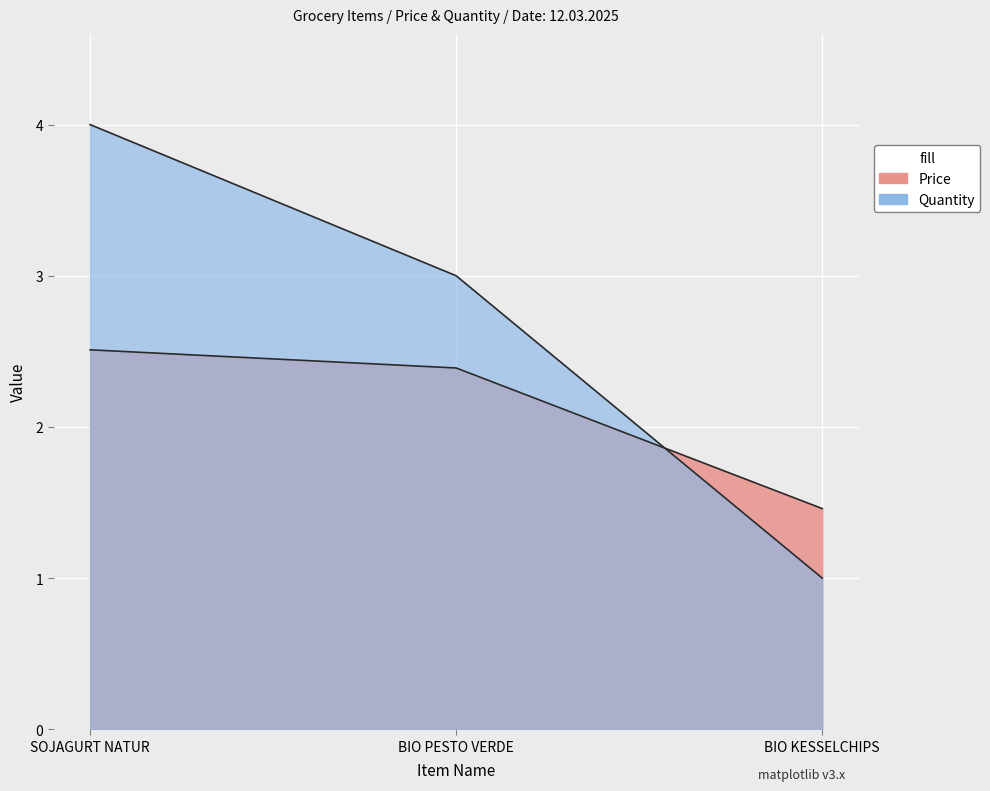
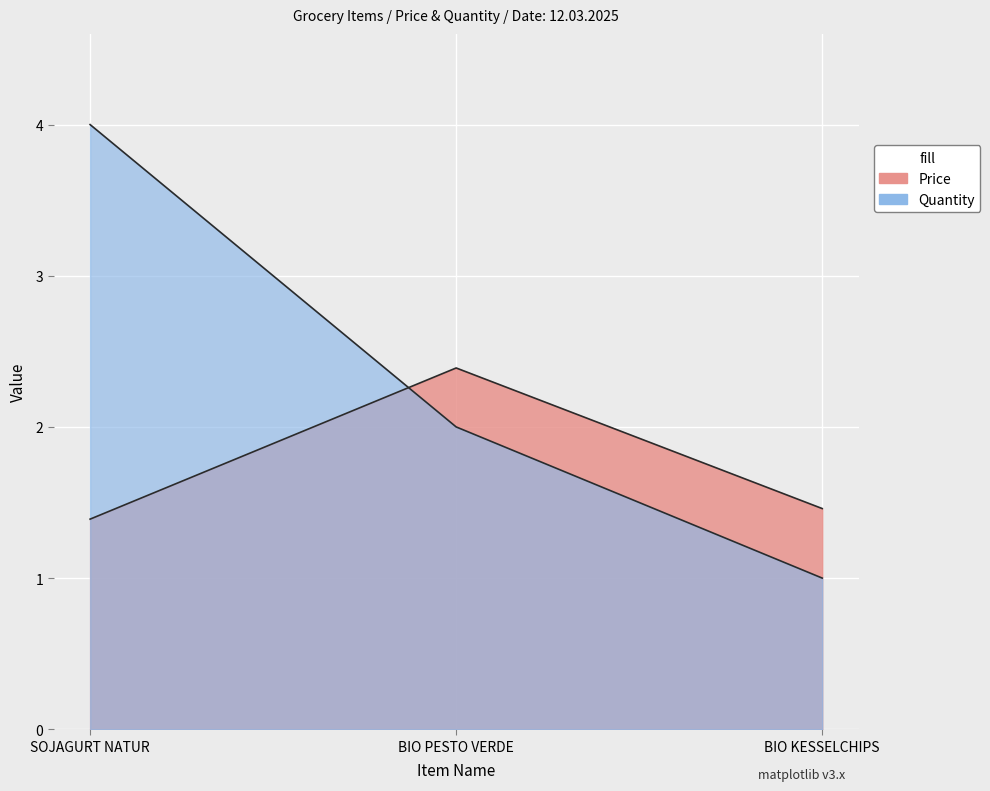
Price, SOJAGURT NATUR: 2.51 -> 1.39
Quantity, BIO PESTO VERDE: 3 -> 2
